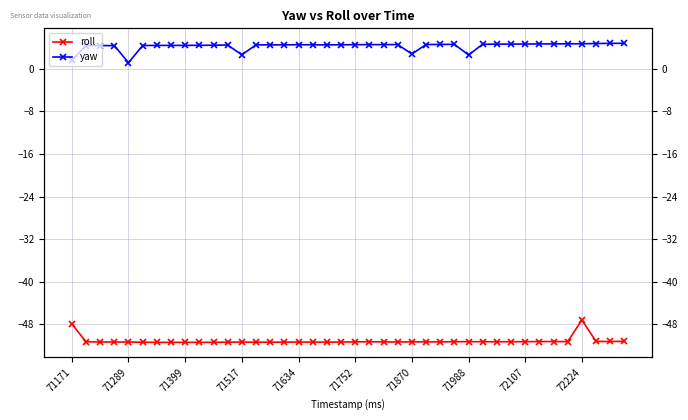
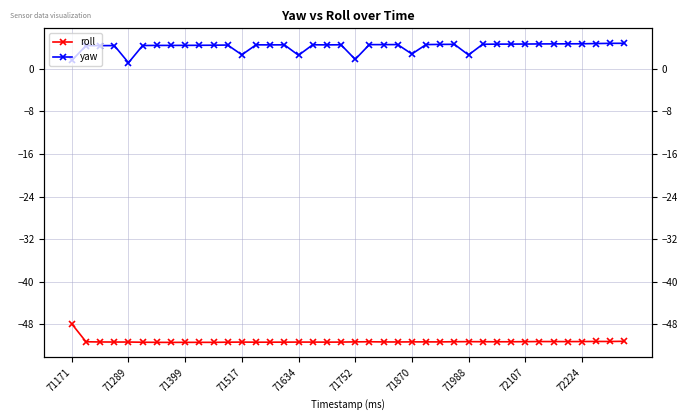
yaw, 71634: 5 -> 3
yaw, 71752: 5 -> 2
roll, 72224: -47 -> -51
